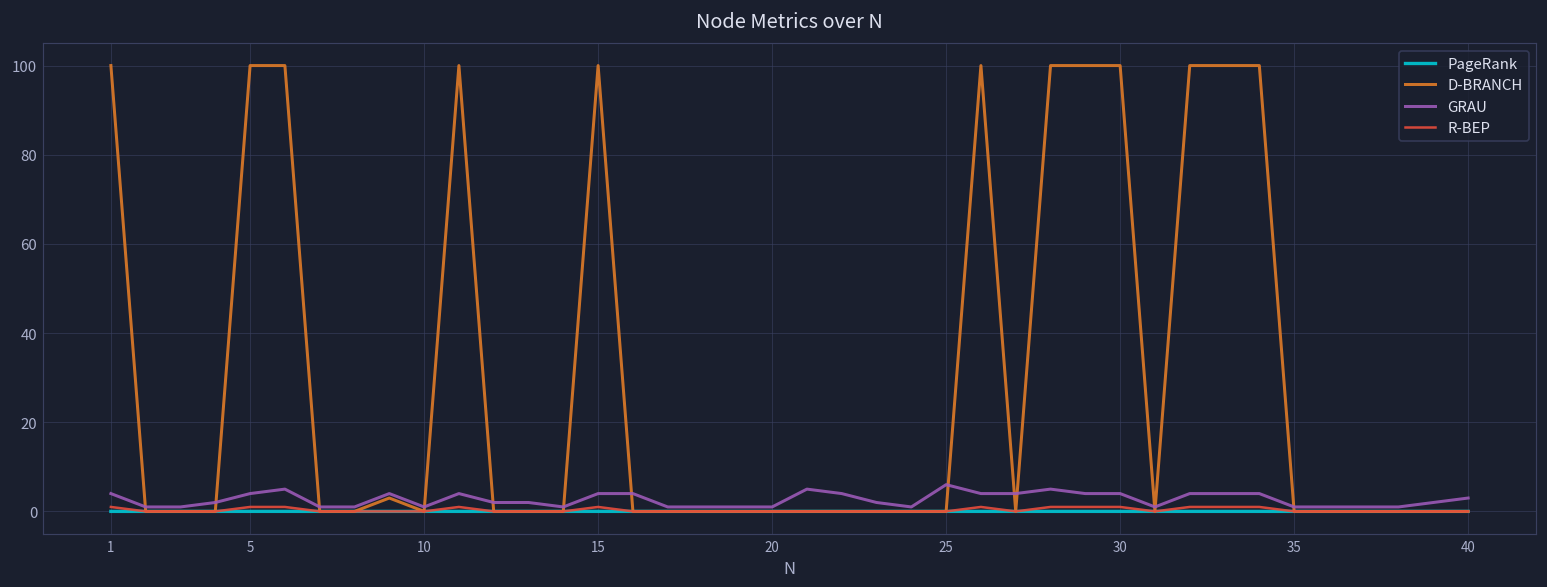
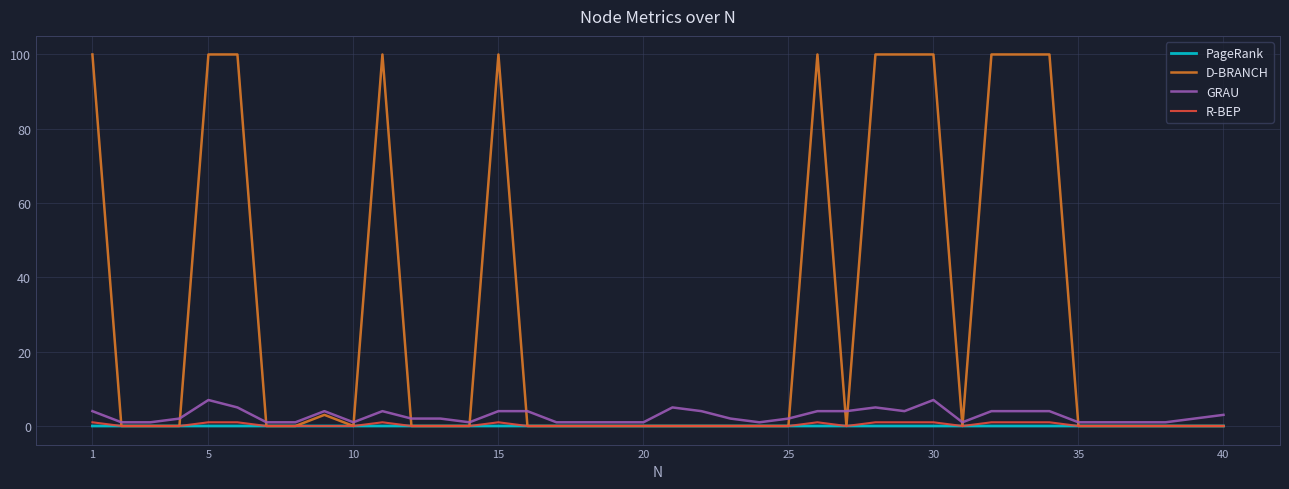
GRAU, 5: 4 -> 7
GRAU, 25: 6 -> 2
GRAU, 30: 4 -> 7
